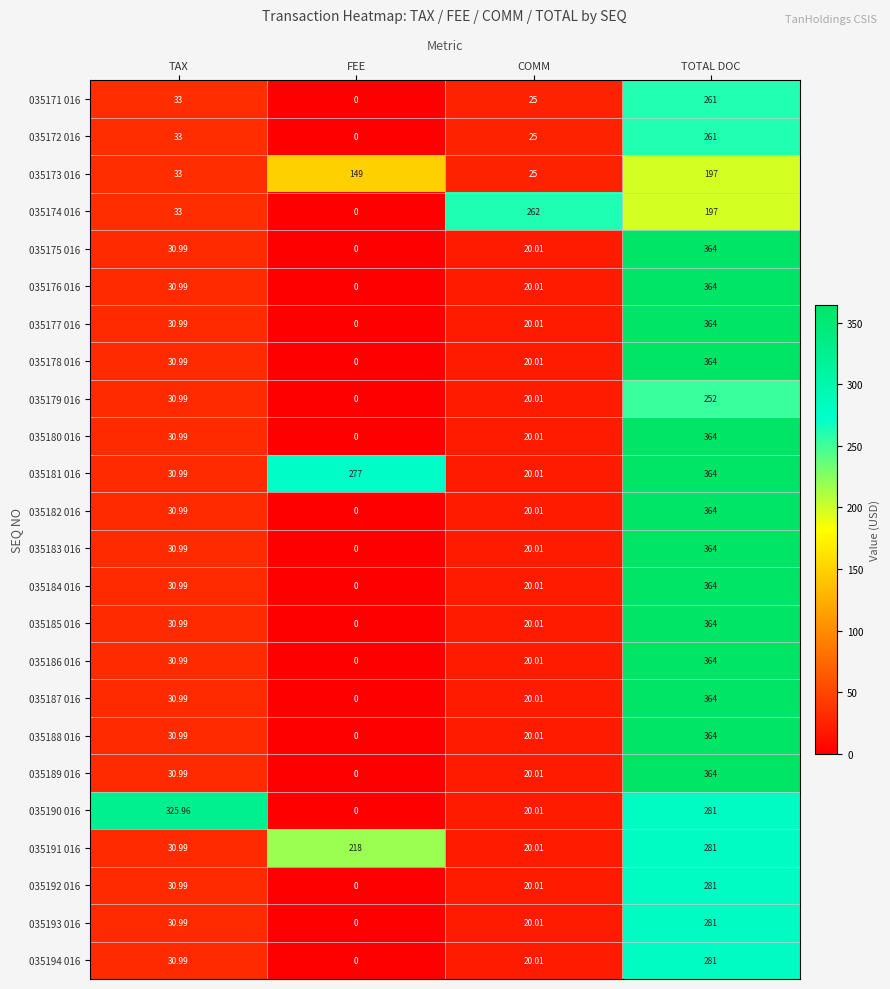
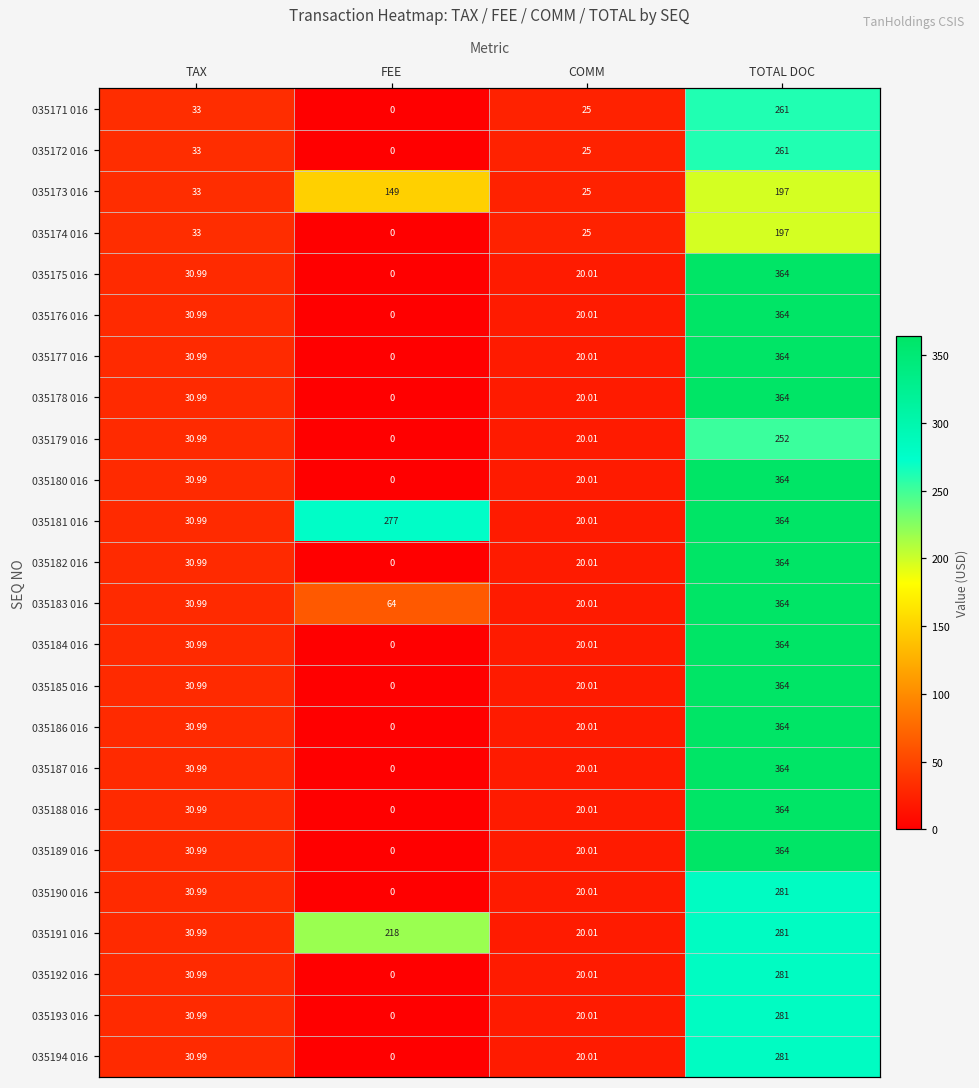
035174 016, COMM: 262 -> 25
035183 016, FEE: 0 -> 64
035190 016, TAX: 325.96 -> 30.99
